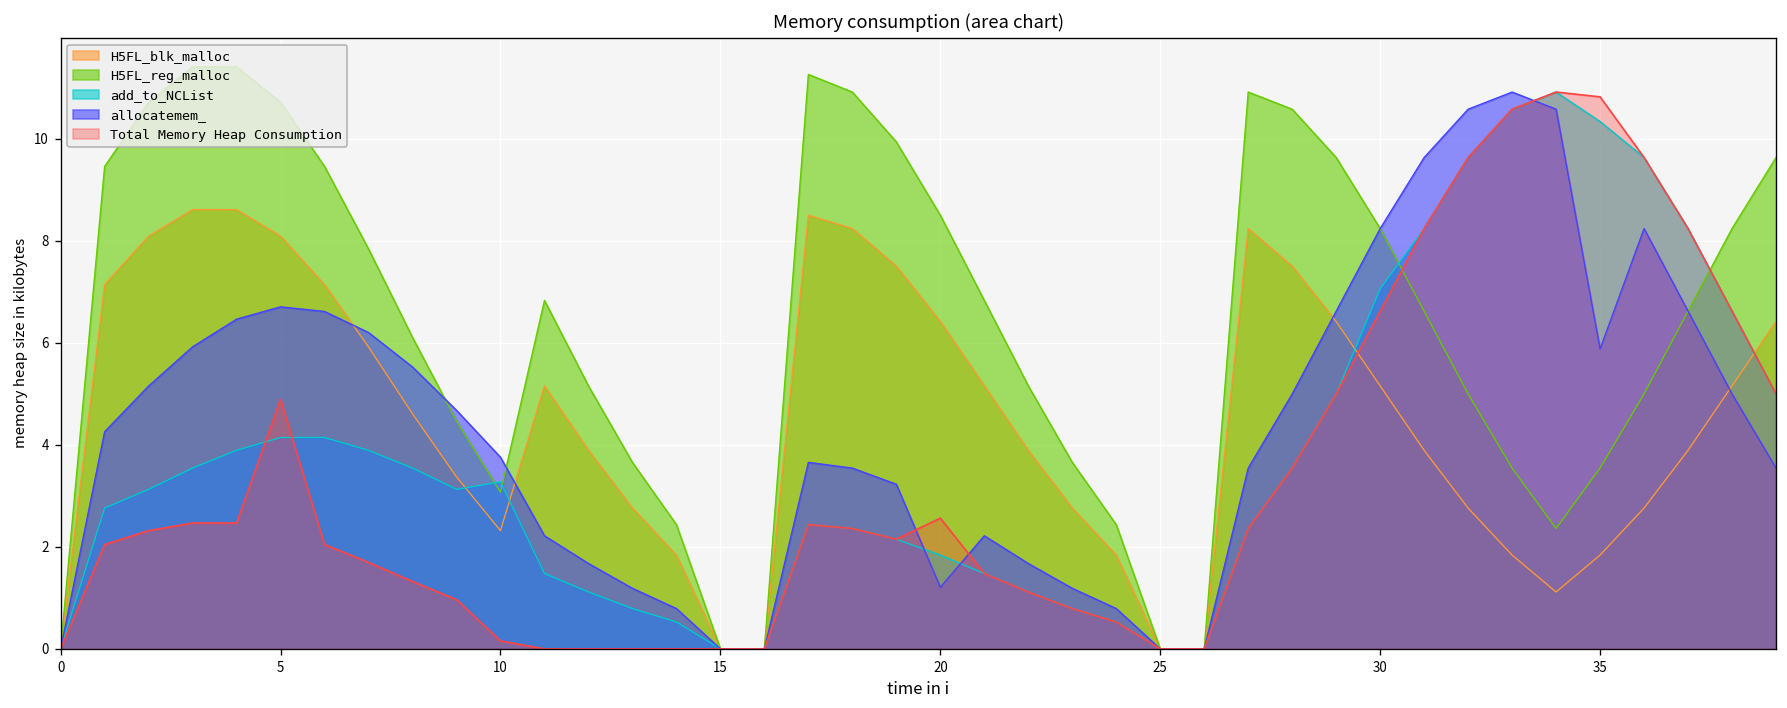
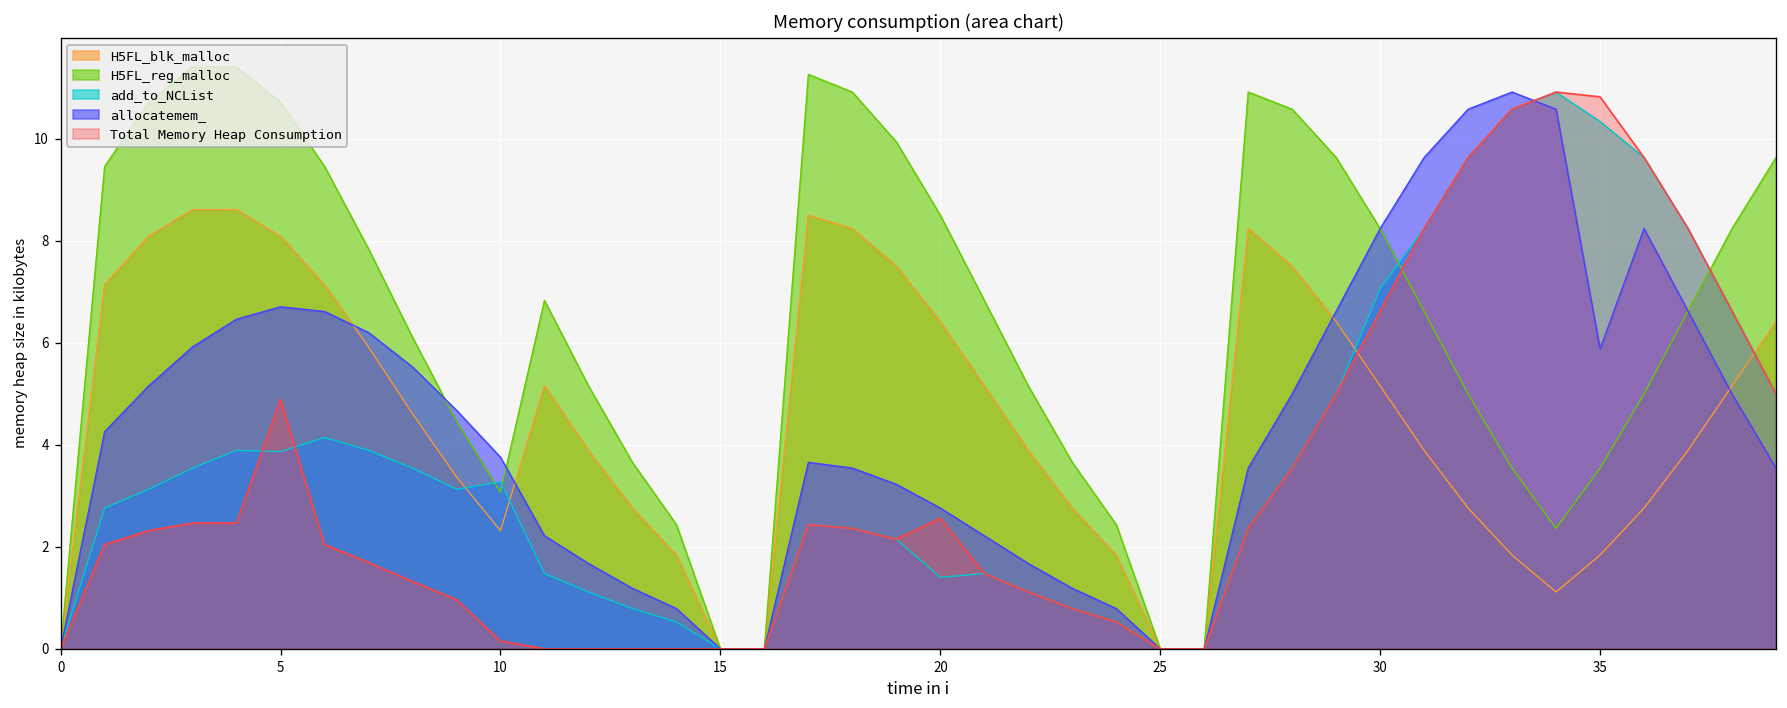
add_to_NCList, 5: 4.1 -> 3.9
add_to_NCList, 20: 1.8 -> 1.4
allocatemem_, 20: 1.2 -> 2.8
